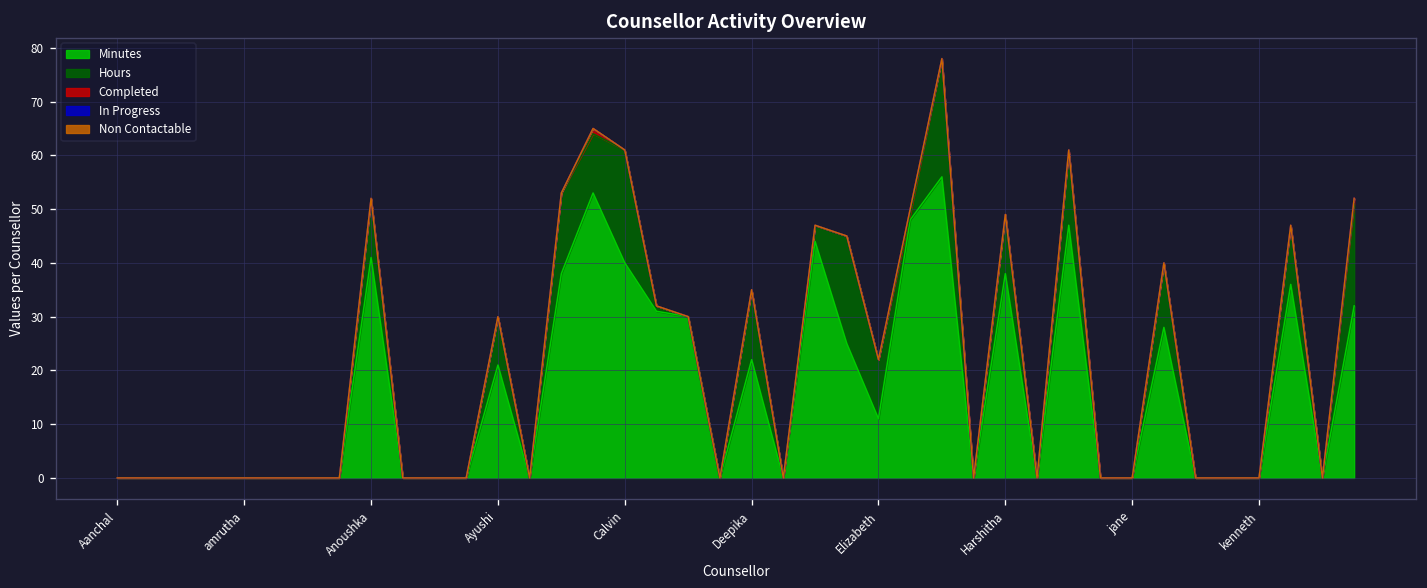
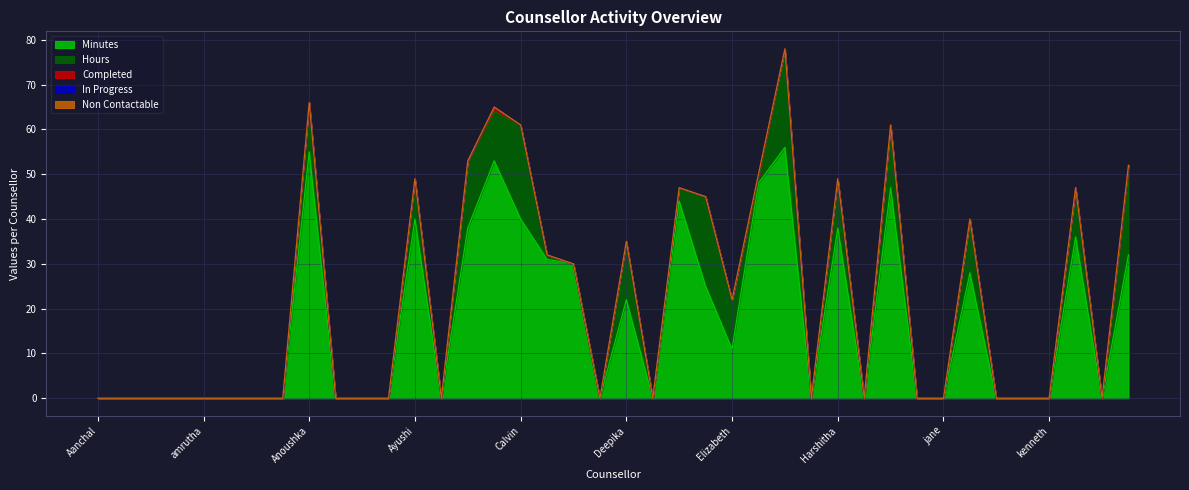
Minutes, Anoushka: 41 -> 55
Minutes, Ayushi: 21 -> 40
